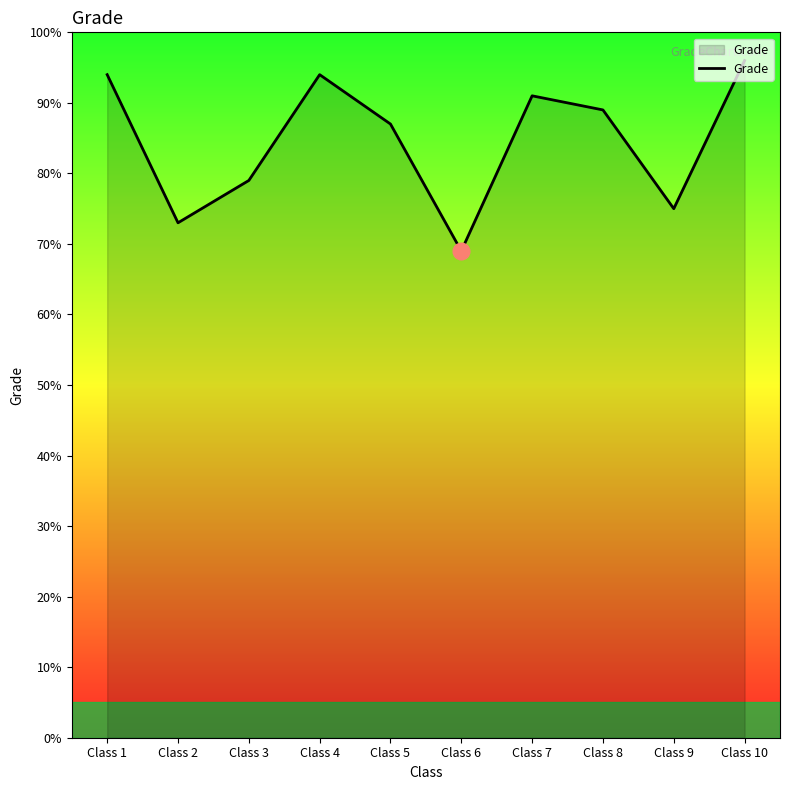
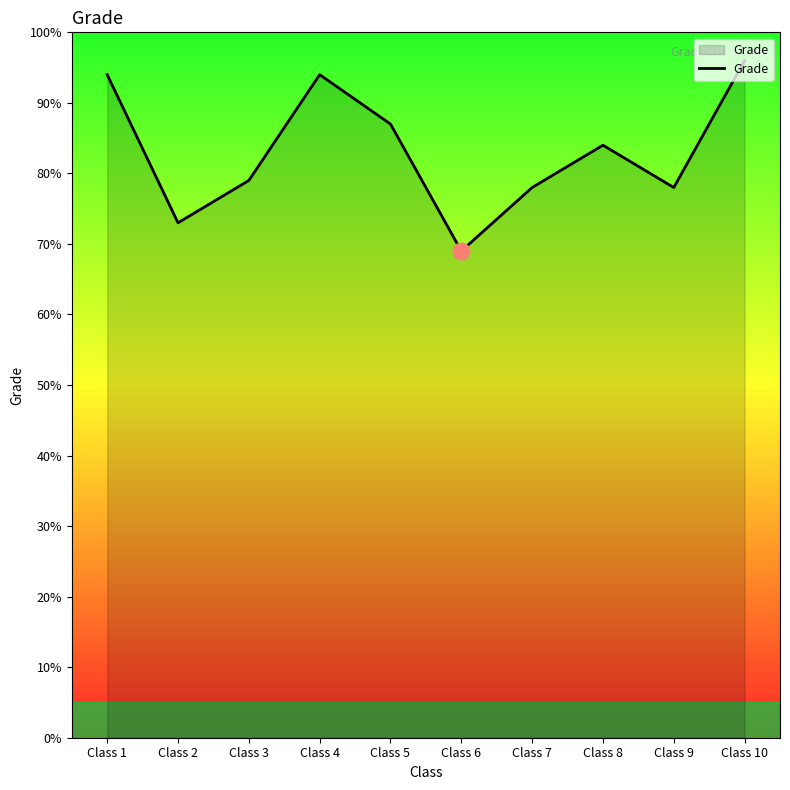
Grade, Class 7: 91% -> 78%
Grade, Class 8: 89% -> 84%
Grade, Class 9: 75% -> 78%
